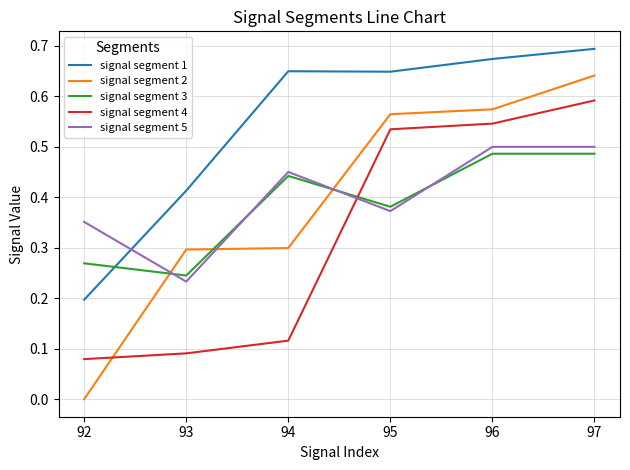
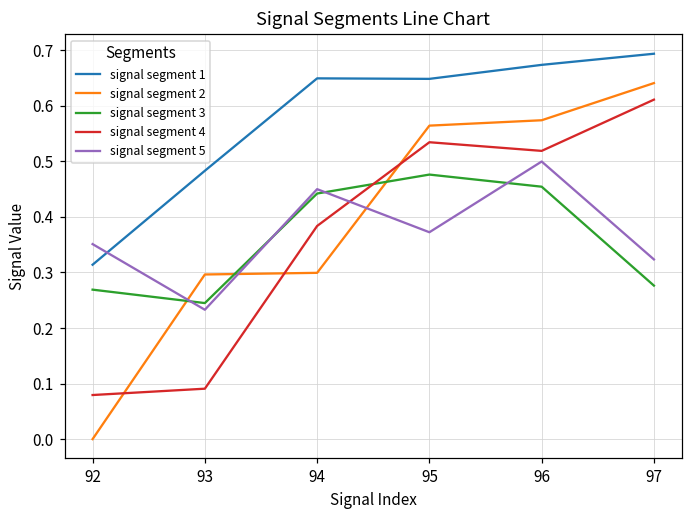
signal segment 1, 92: 0.20 -> 0.31
signal segment 1, 93: 0.41 -> 0.48
signal segment 4, 94: 0.12 -> 0.38
signal segment 3, 95: 0.38 -> 0.48
signal segment 3, 96: 0.49 -> 0.45
signal segment 4, 96: 0.55 -> 0.52
signal segment 3, 97: 0.49 -> 0.28
signal segment 4, 97: 0.59 -> 0.61
signal segment 5, 97: 0.50 -> 0.32
